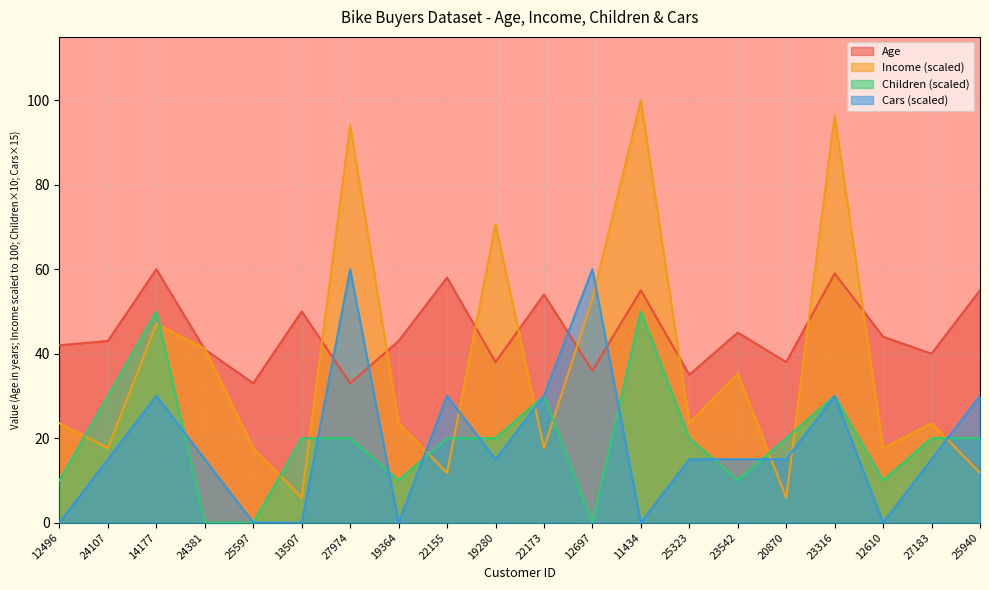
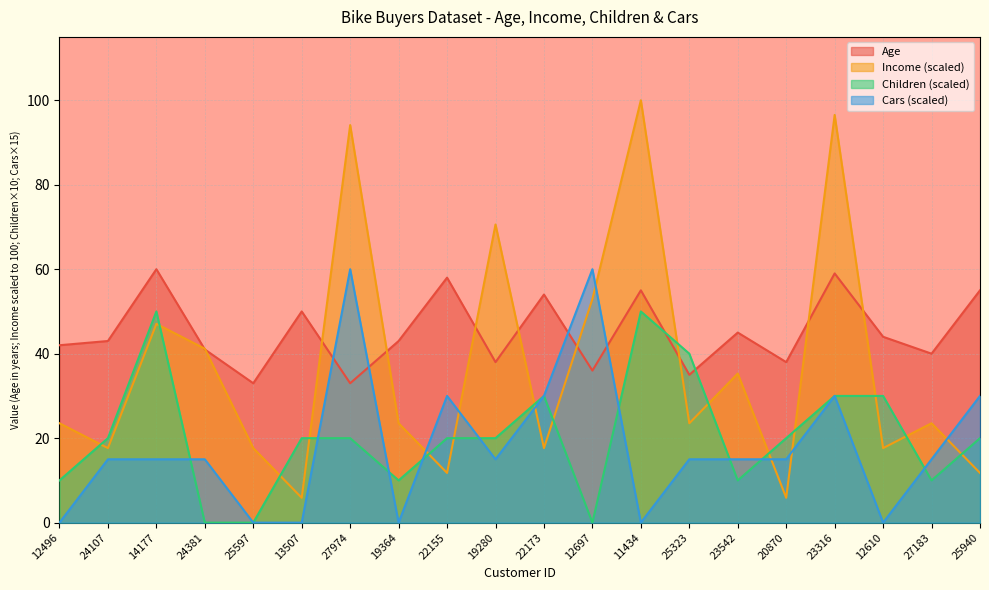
Children (scaled), 24107: 30 -> 20
Cars (scaled), 14177: 30 -> 15
Children (scaled), 25323: 20 -> 40
Children (scaled), 12610: 10 -> 30
Children (scaled), 27183: 20 -> 10
